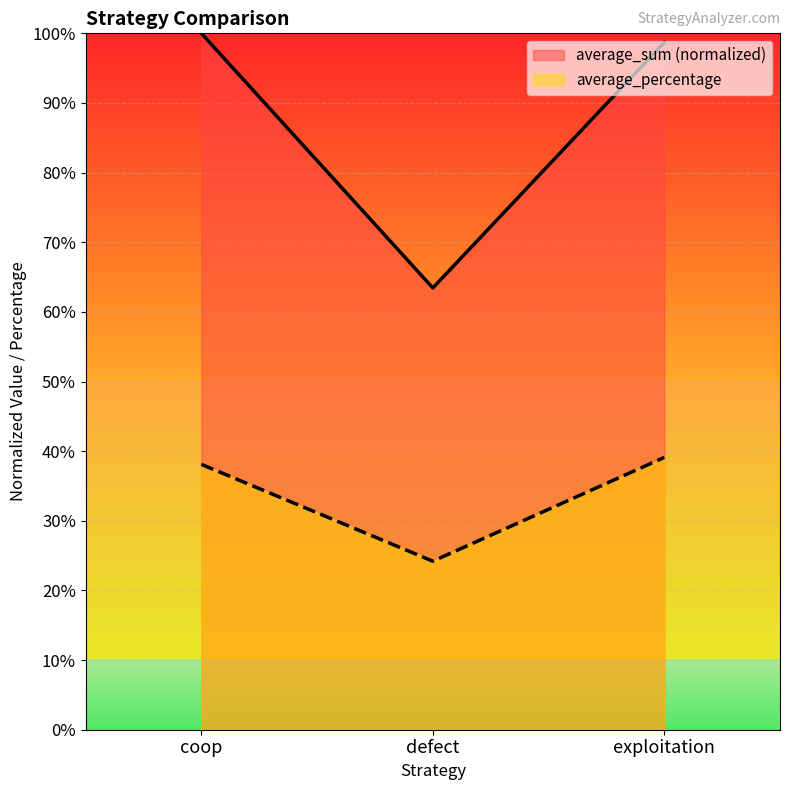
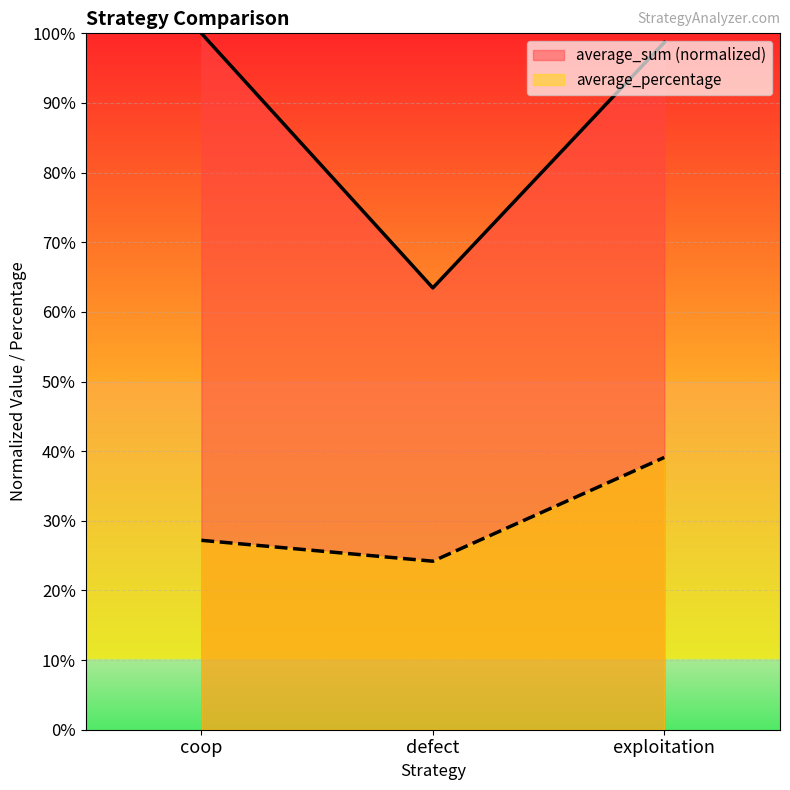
average_percentage, coop: 38% -> 27%
